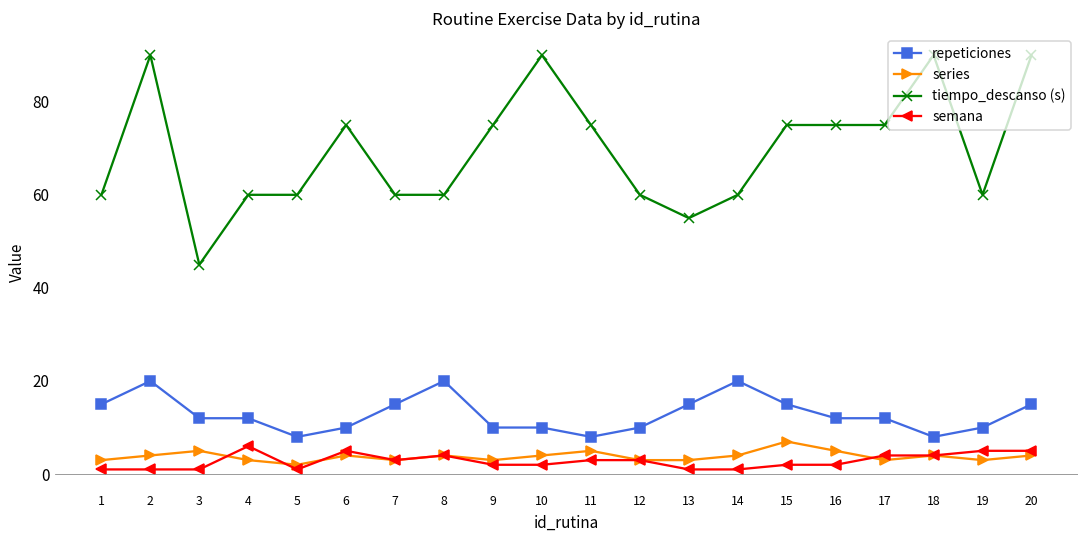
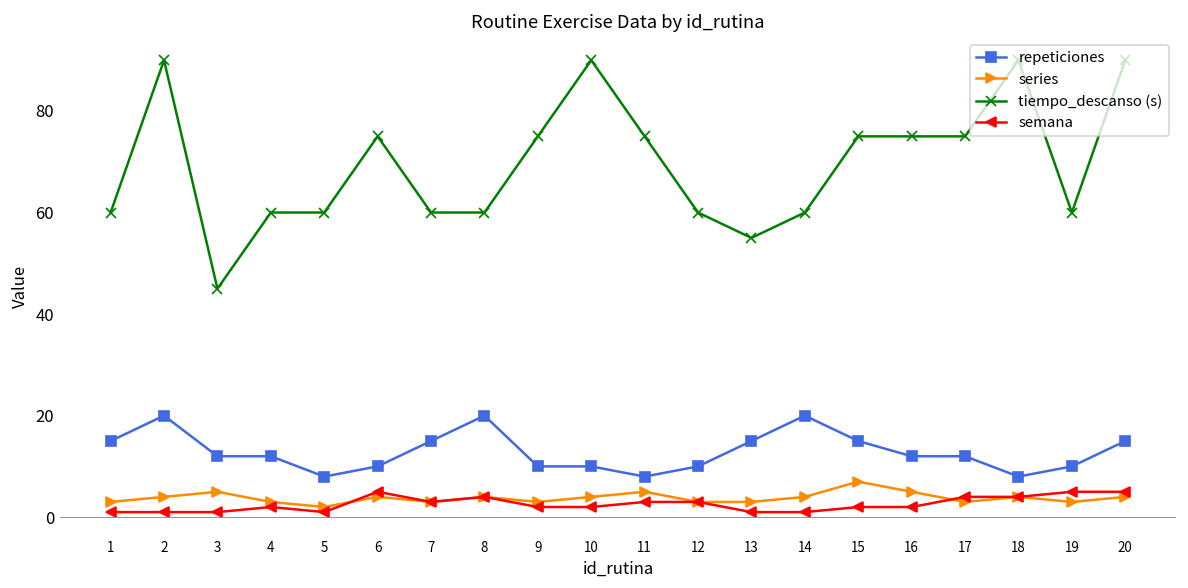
semana, 4: 6 -> 2
